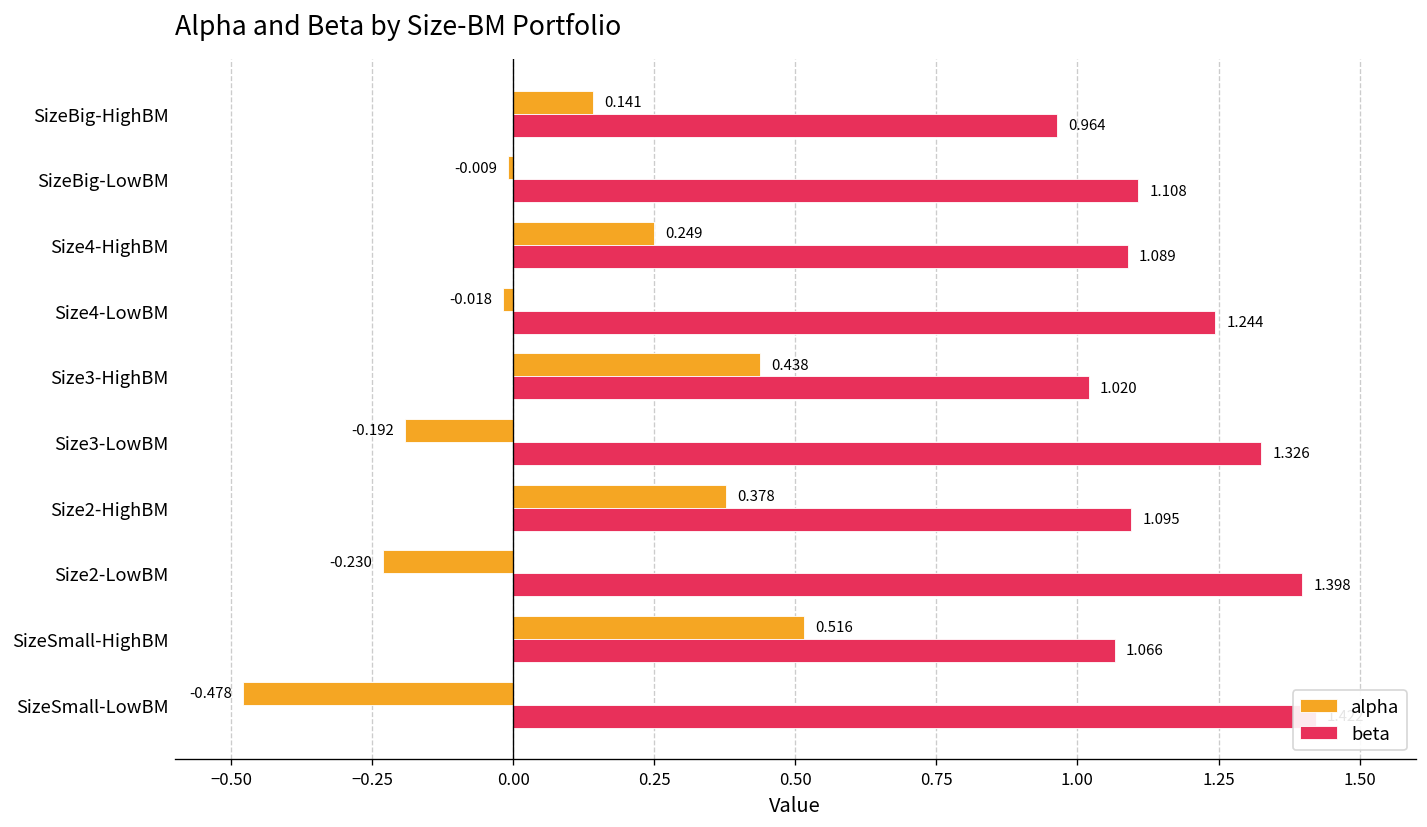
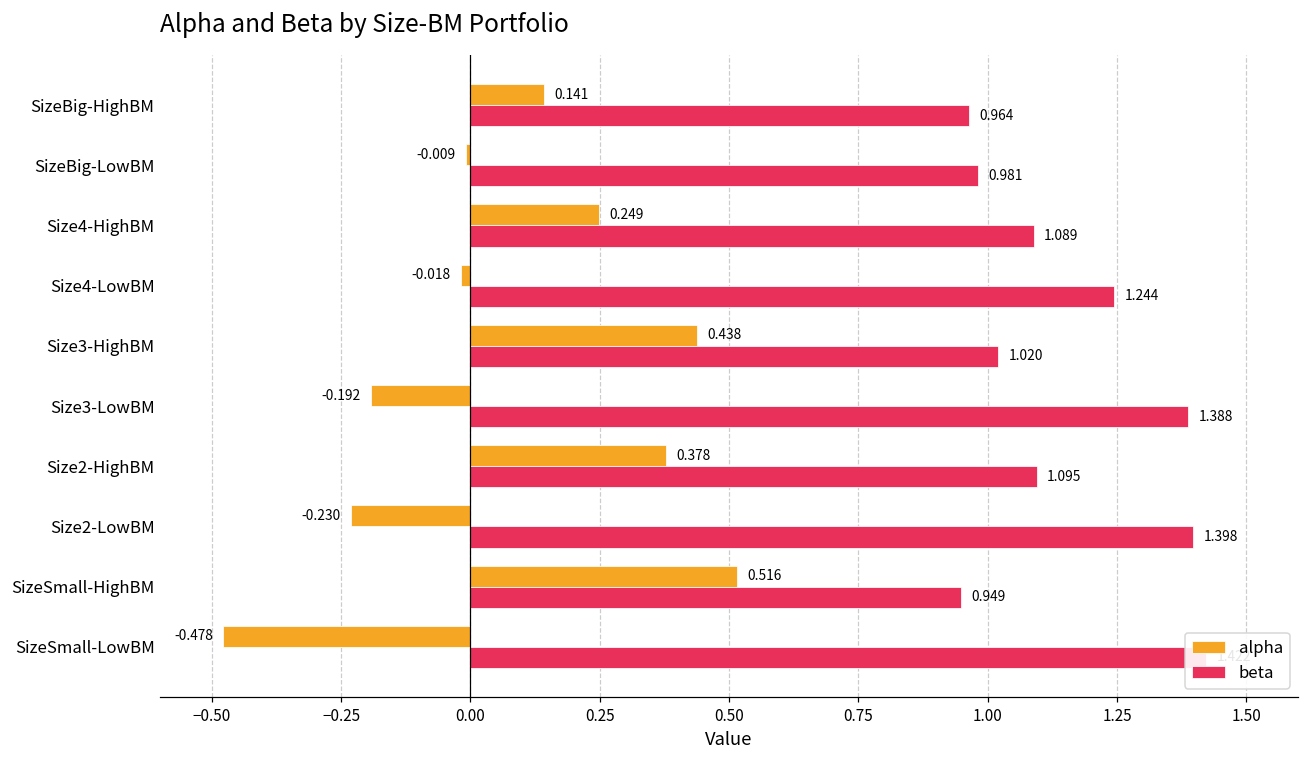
beta, SizeBig-LowBM: 1.108 -> 0.981
beta, Size3-LowBM: 1.326 -> 1.388
beta, SizeSmall-HighBM: 1.066 -> 0.949
